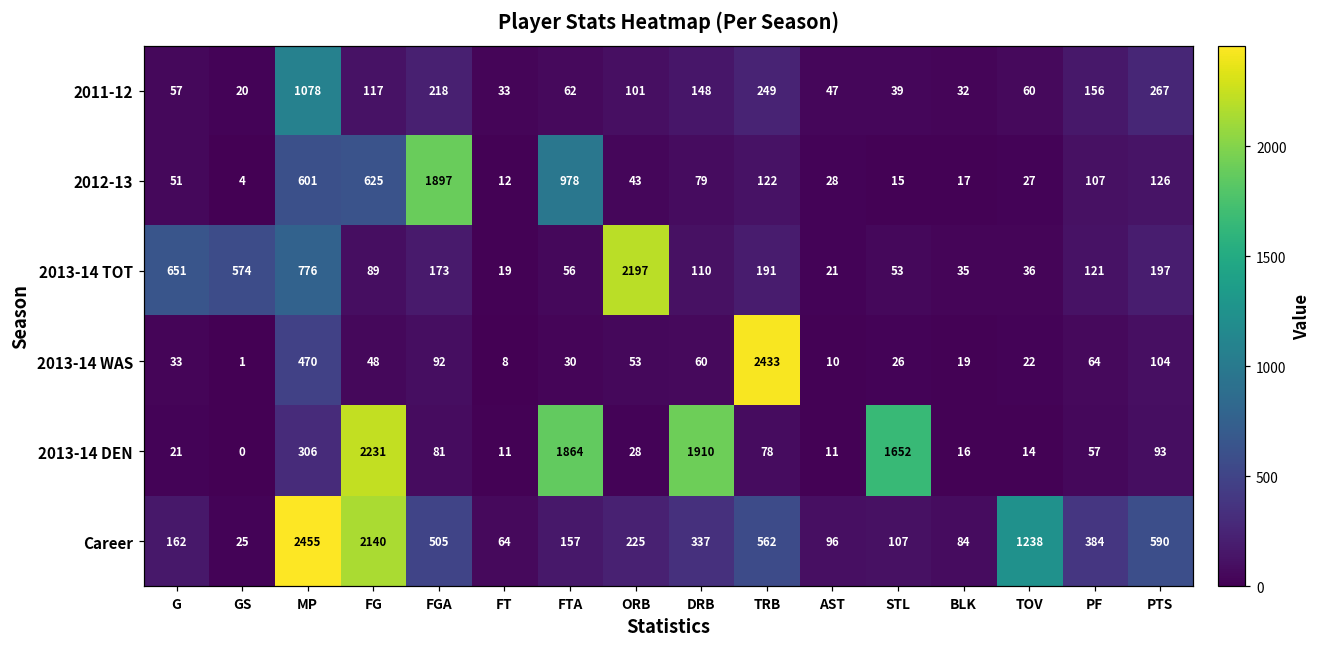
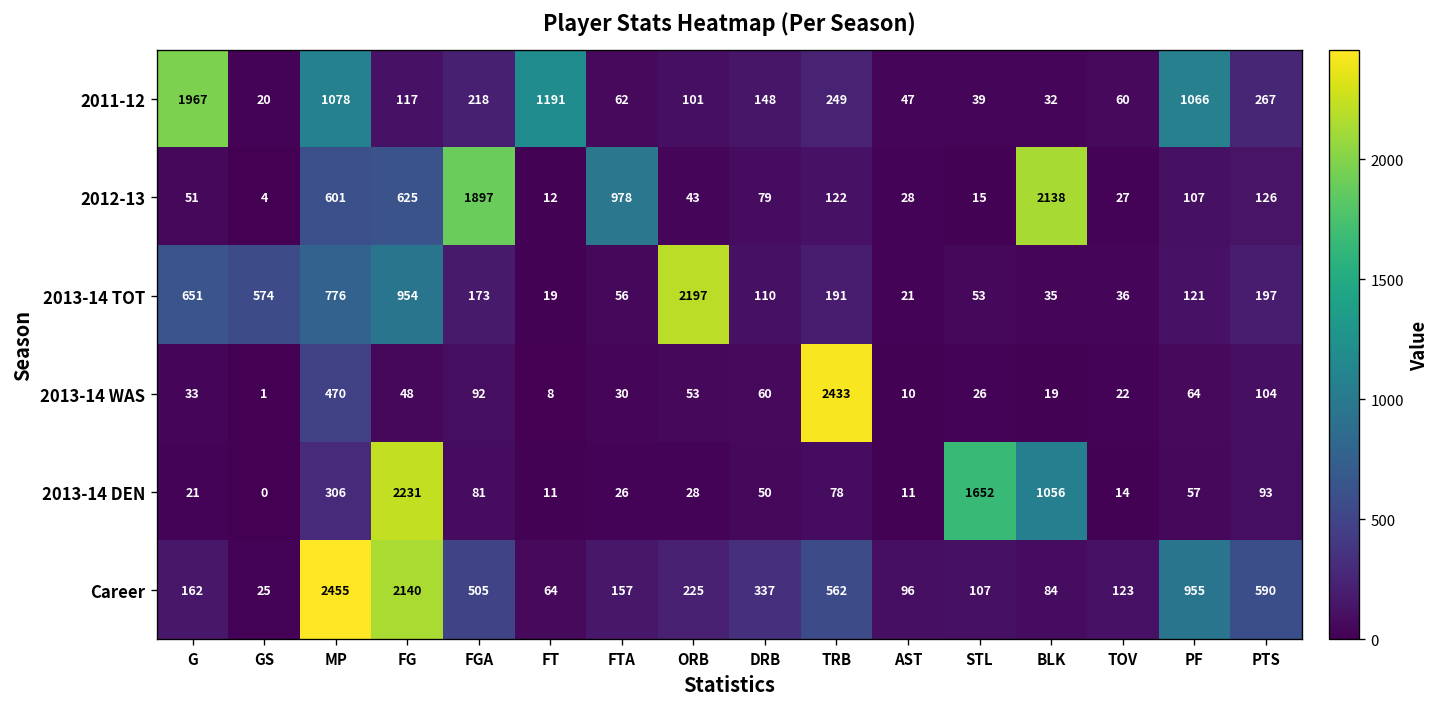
2011-12, G: 57 -> 1967
2011-12, FT: 33 -> 1191
2011-12, PF: 156 -> 1066
2012-13, BLK: 17 -> 2138
2013-14 TOT, FG: 89 -> 954
2013-14 DEN, FTA: 1864 -> 26
2013-14 DEN, DRB: 1910 -> 50
2013-14 DEN, BLK: 16 -> 1056
Career, TOV: 1238 -> 123
Career, PF: 384 -> 955
